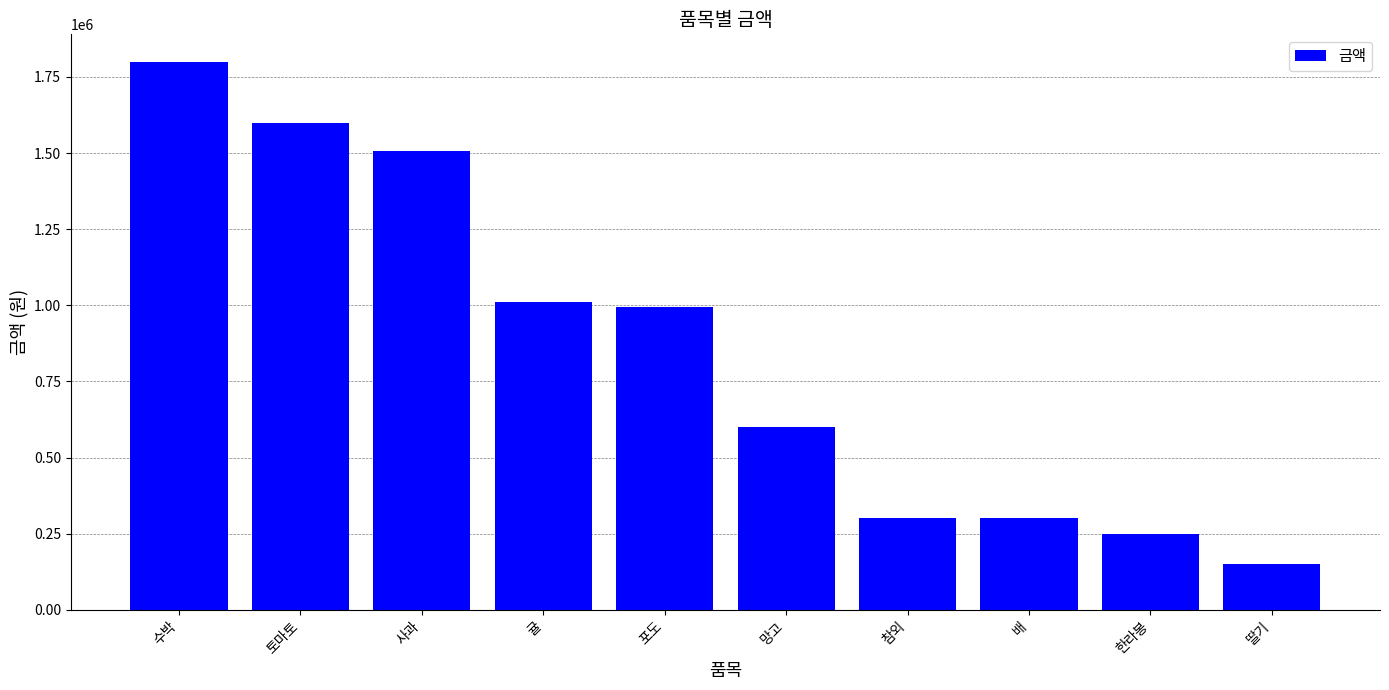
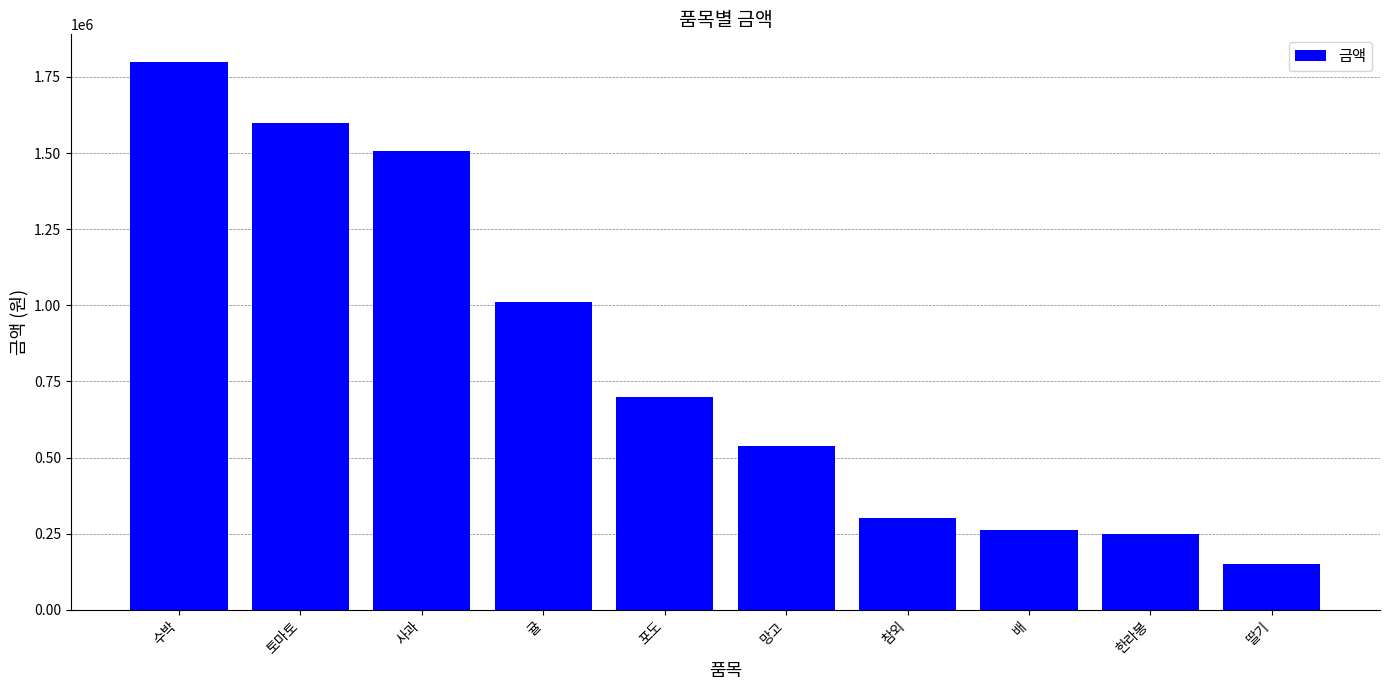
포도: 990000 -> 700000
망고: 600000 -> 540000
배: 300000 -> 260000
